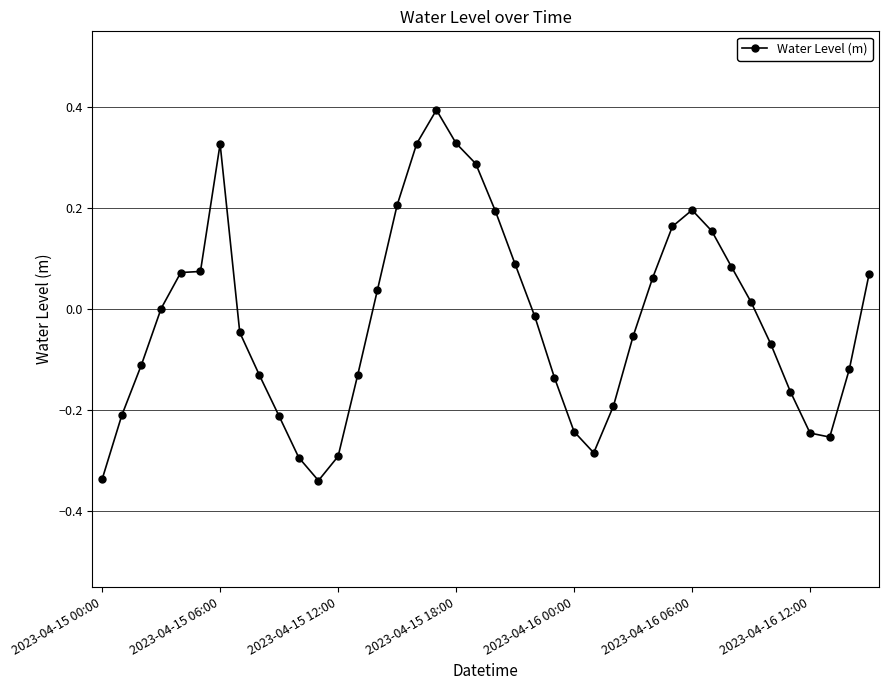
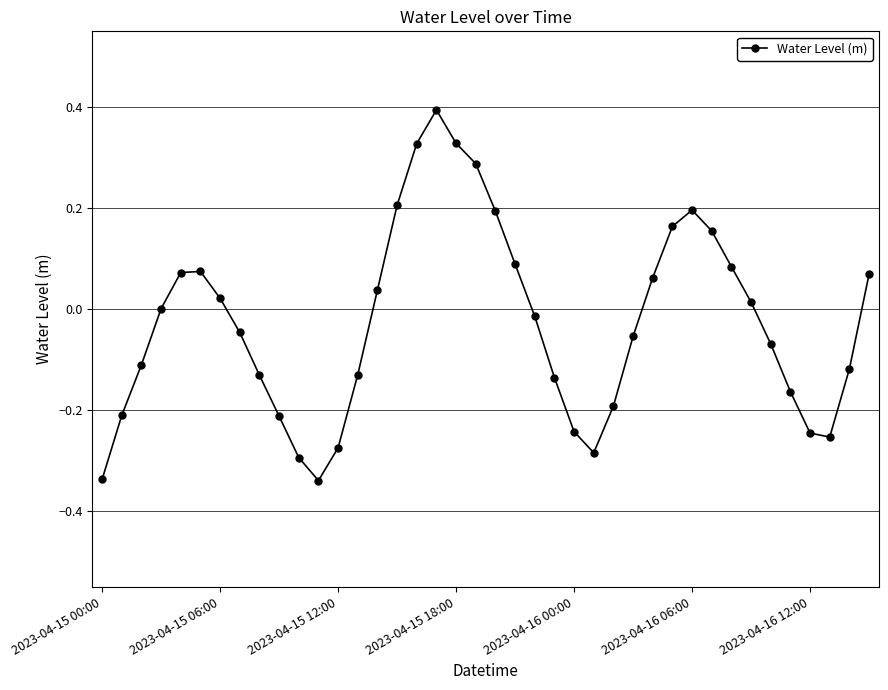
2023-04-15 06:00: 0.33 -> 0.02
2023-04-15 12:00: -0.29 -> -0.27
